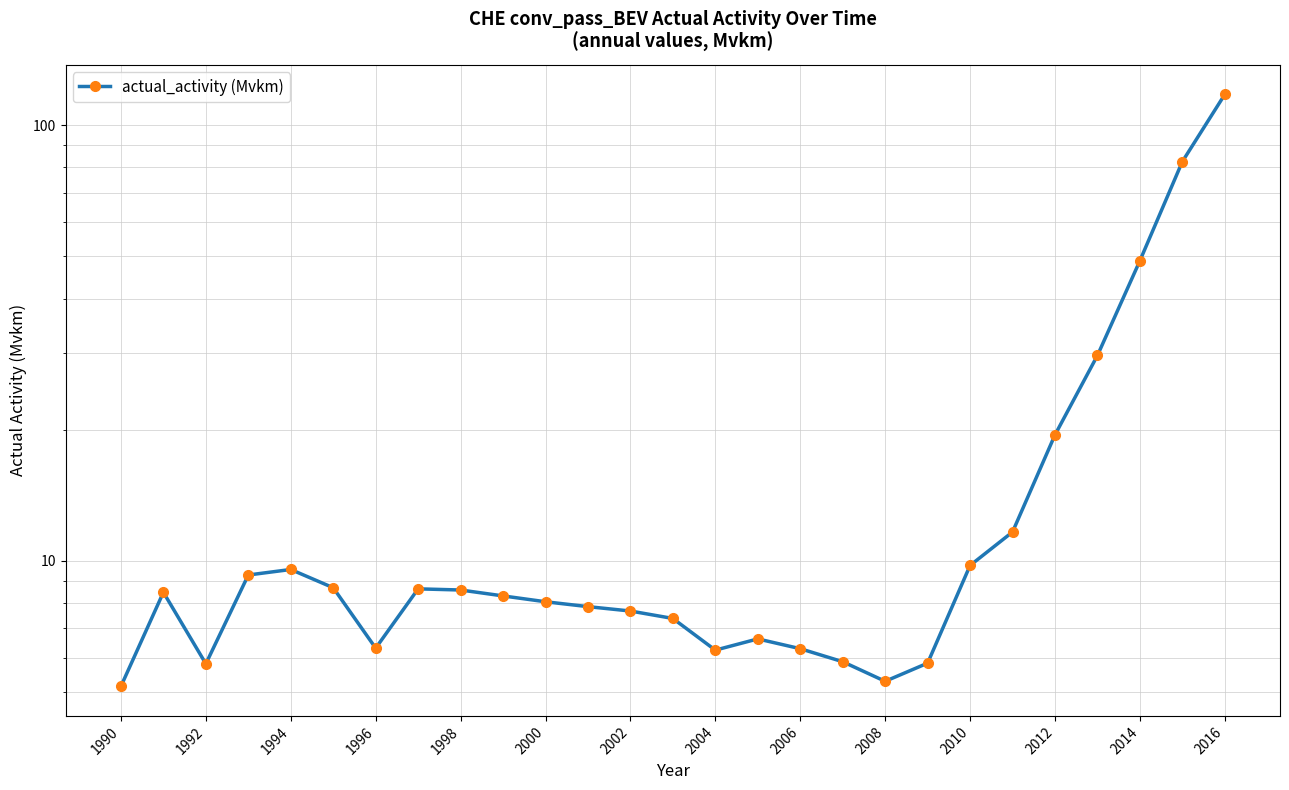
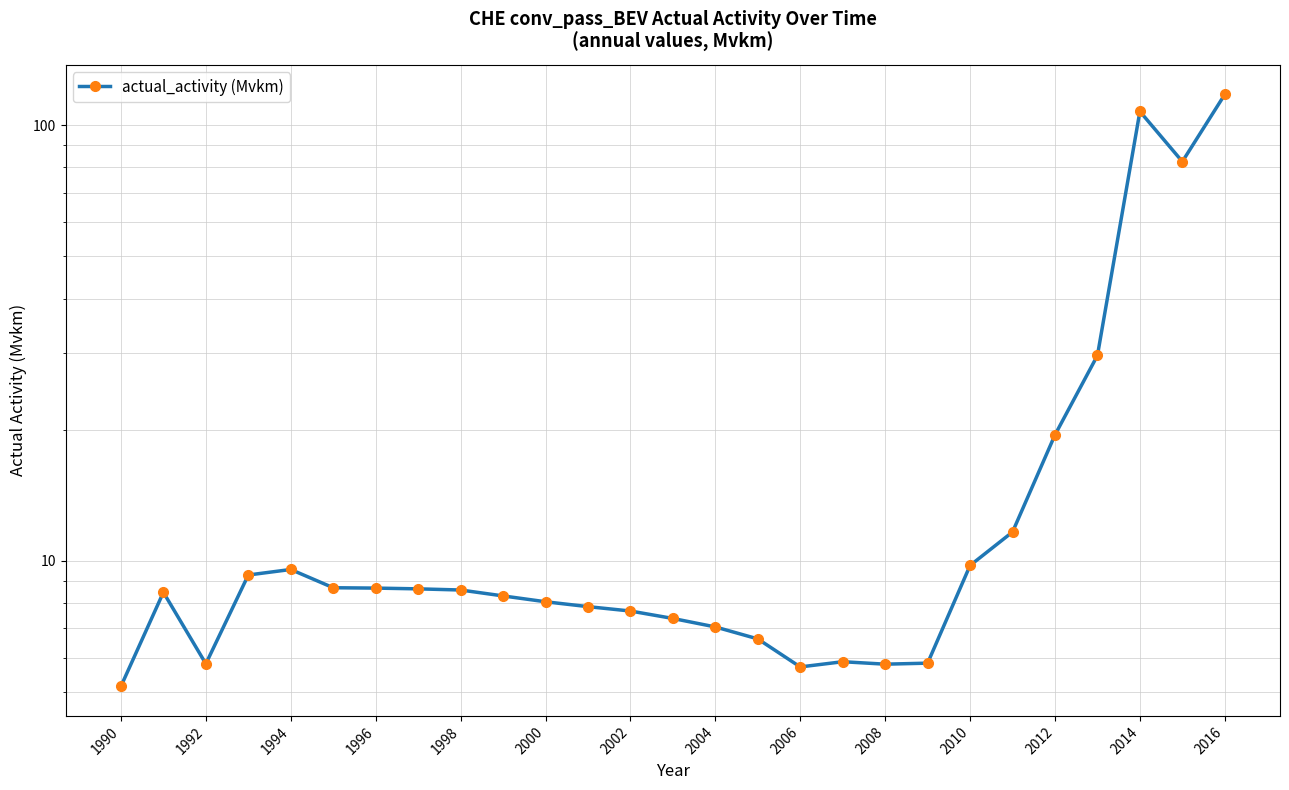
1996: 6.3 -> 8.7
2004: 6.2 -> 7.1
2006: 6.3 -> 5.7
2008: 5.3 -> 5.8
2014: 49 -> 107
